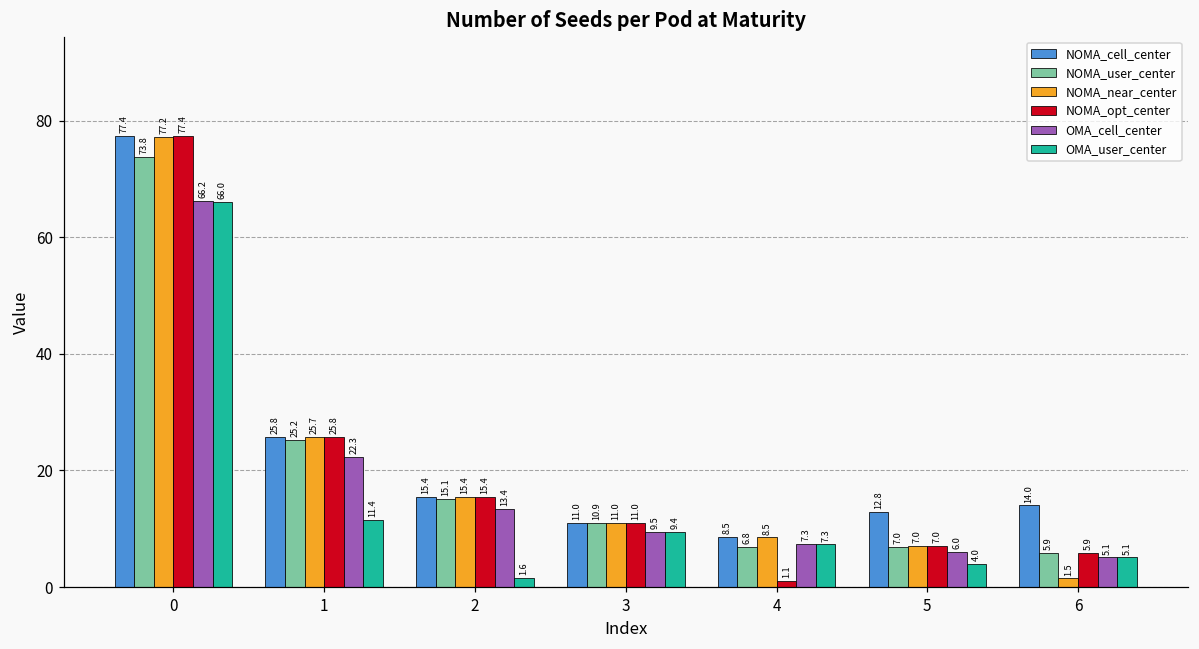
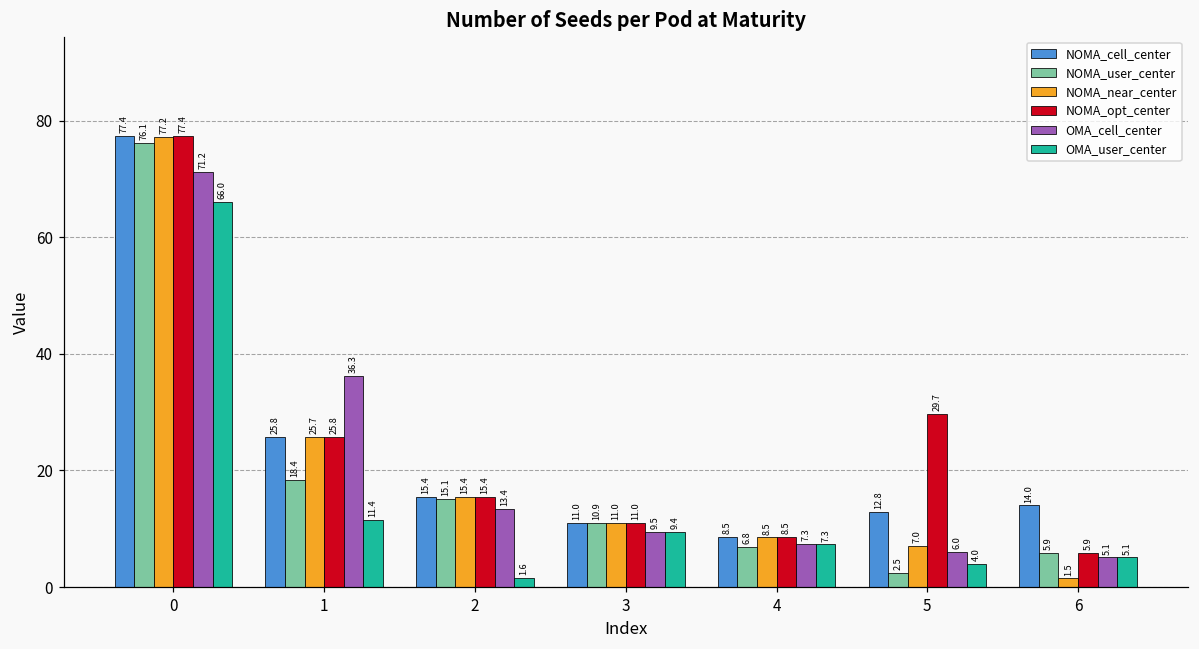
NOMA_user_center, 0: 73.8 -> 76.1
OMA_cell_center, 0: 66.2 -> 71.2
NOMA_user_center, 1: 25.2 -> 18.4
OMA_cell_center, 1: 22.3 -> 36.3
NOMA_opt_center, 4: 1.1 -> 8.5
NOMA_user_center, 5: 7.0 -> 2.5
NOMA_opt_center, 5: 7.0 -> 29.7
